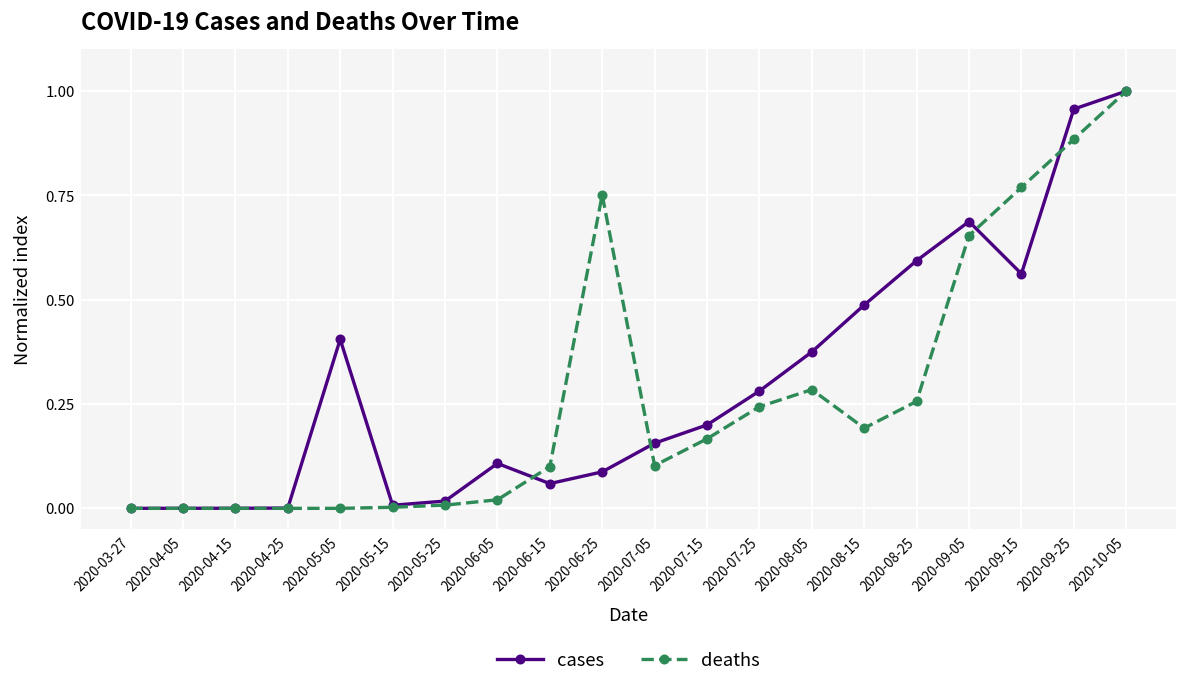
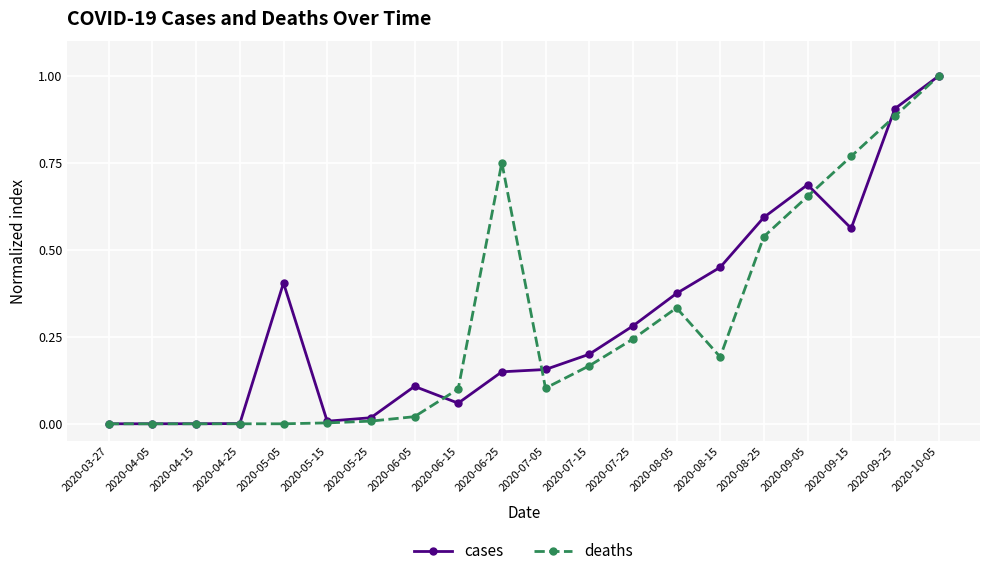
cases, 2020-06-25: 0.09 -> 0.15
deaths, 2020-08-05: 0.28 -> 0.33
cases, 2020-08-15: 0.49 -> 0.45
deaths, 2020-08-25: 0.26 -> 0.54
cases, 2020-09-25: 0.96 -> 0.91
